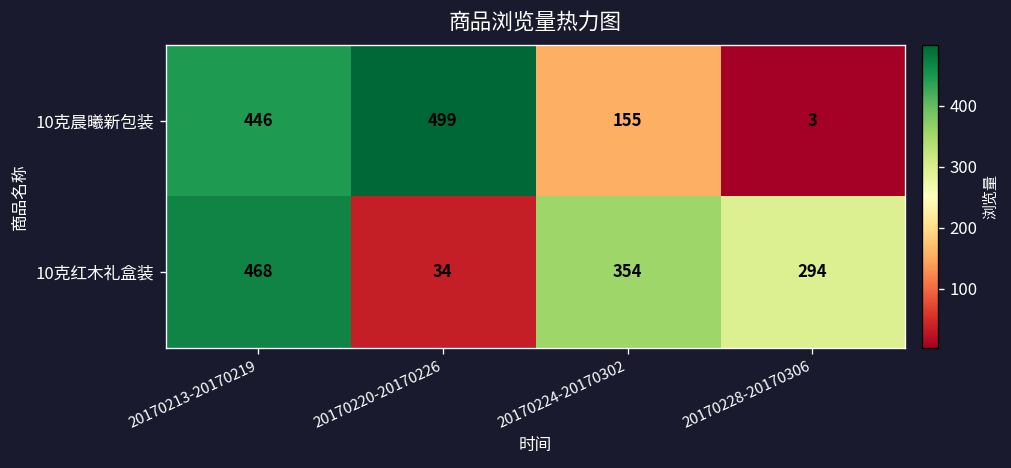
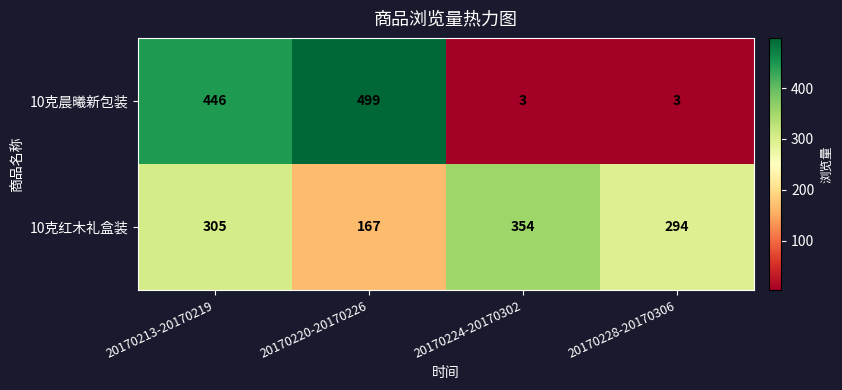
10克晨曦新包装, 20170224-20170302: 155 -> 3
10克红木礼盒装, 20170213-20170219: 468 -> 305
10克红木礼盒装, 20170220-20170226: 34 -> 167
